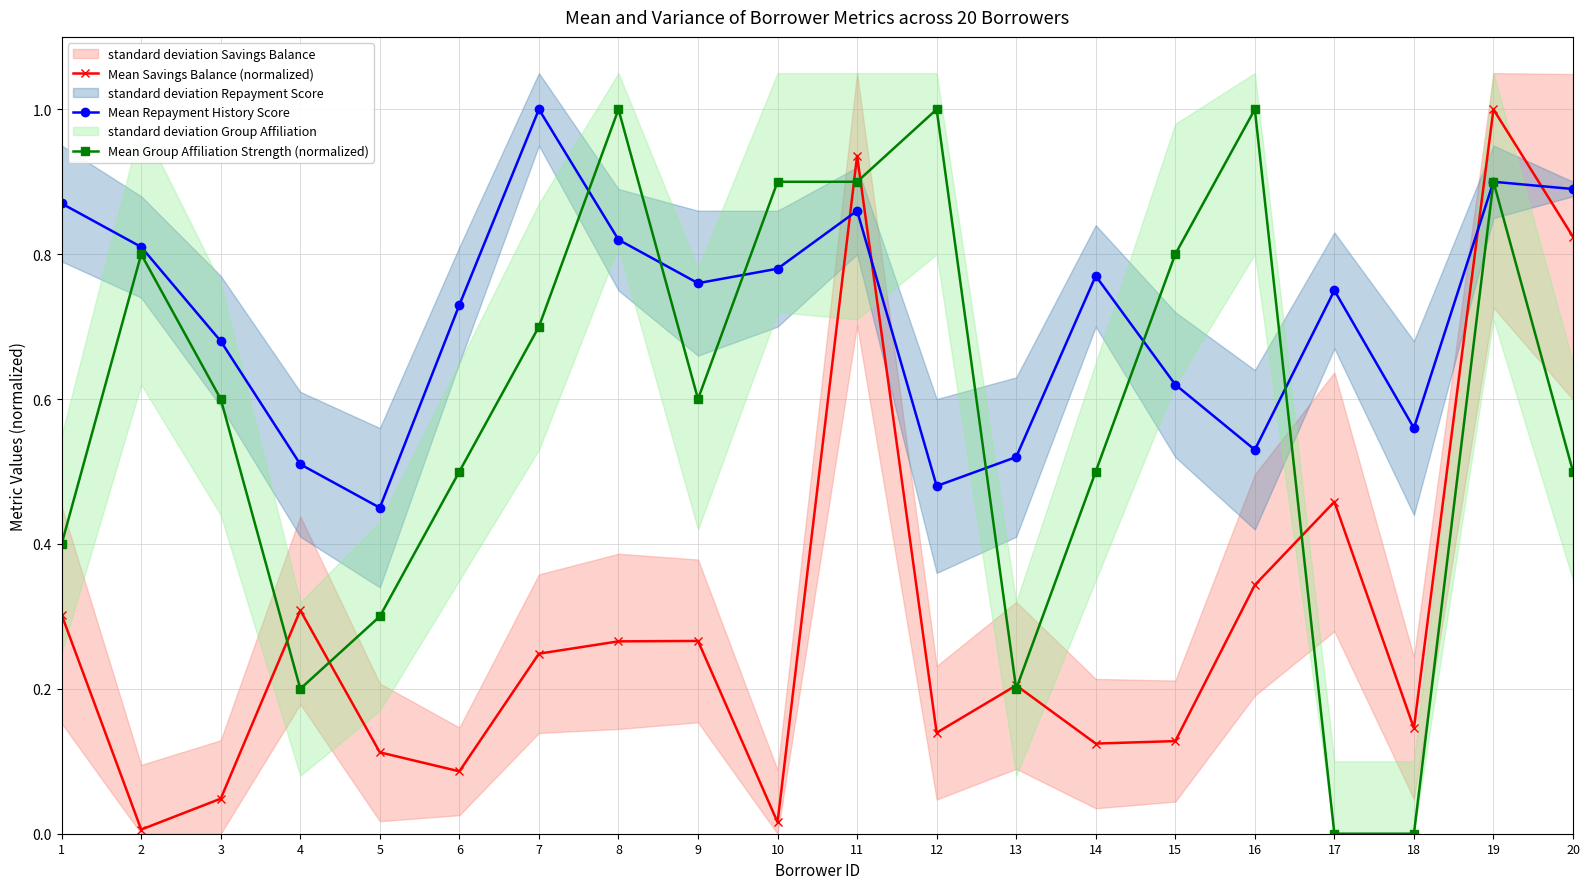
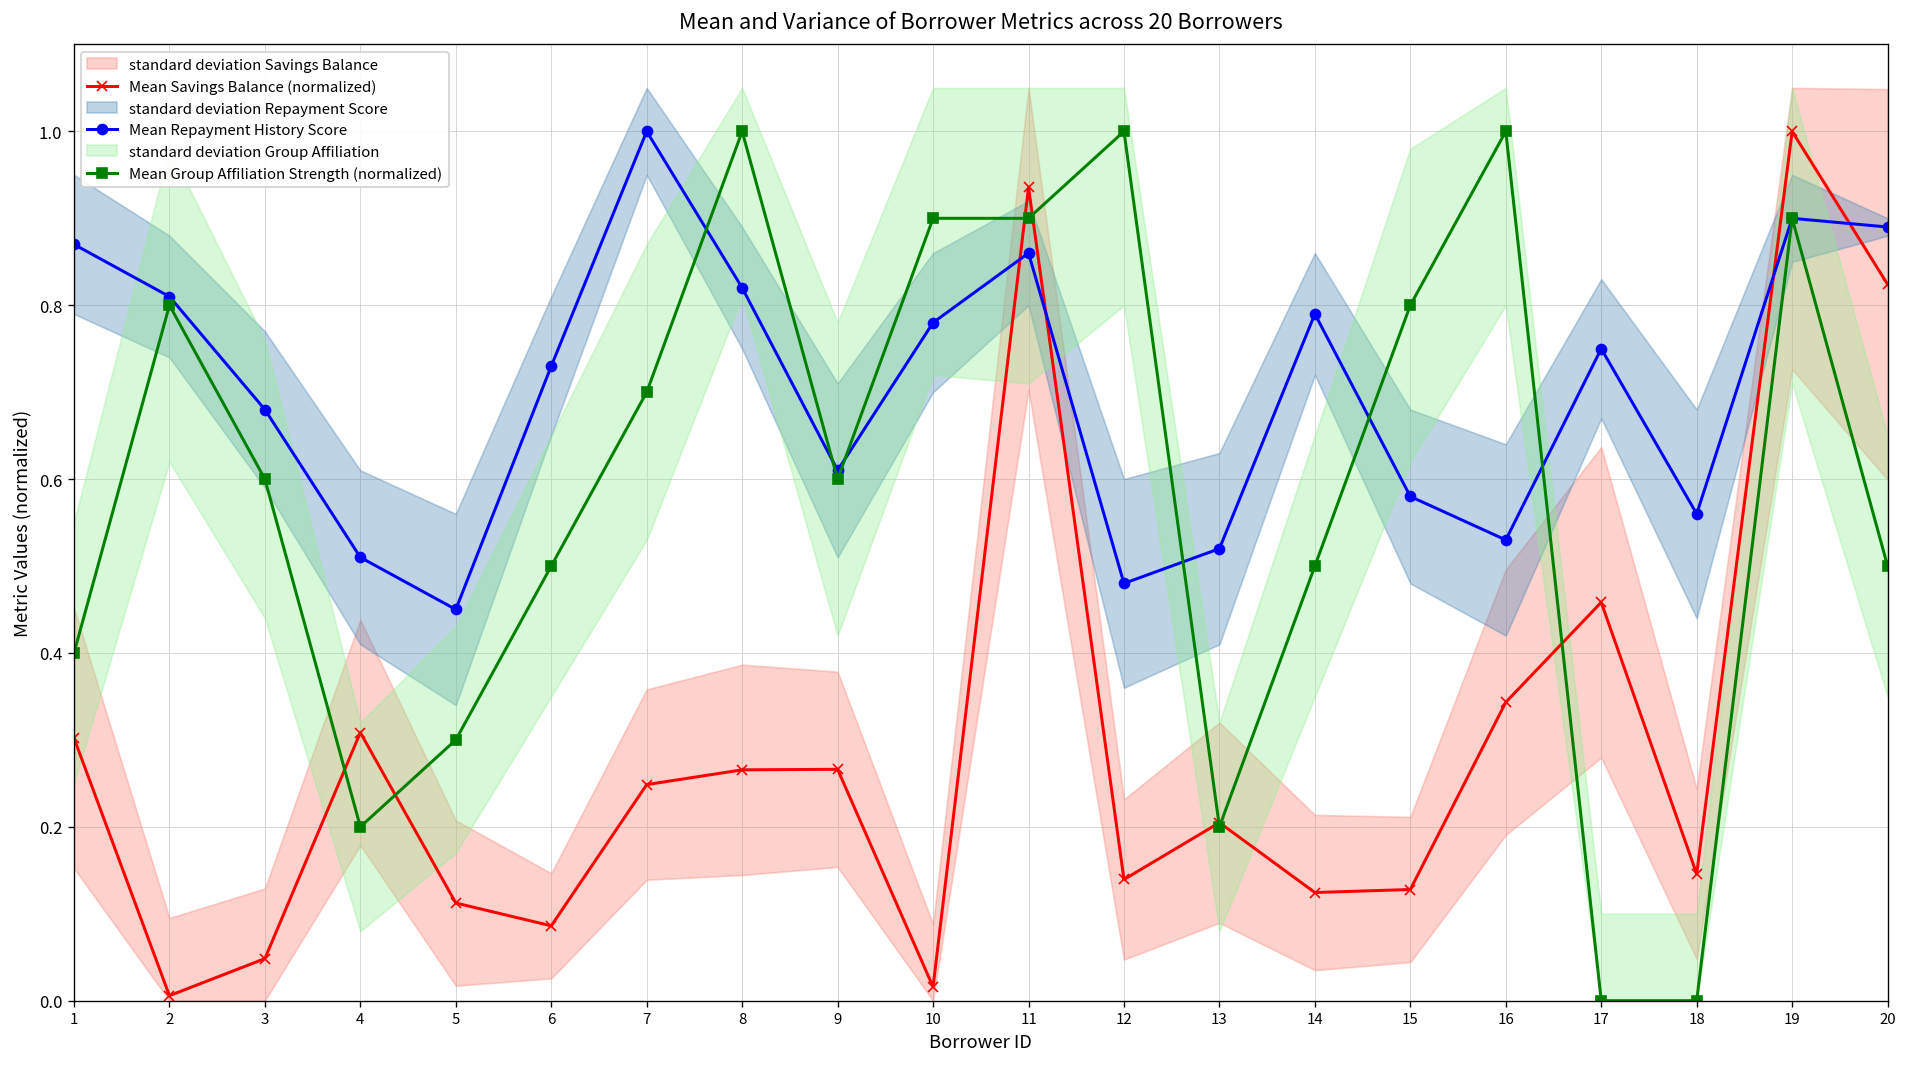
Mean Repayment History Score, 9: 0.76 -> 0.61
Mean Repayment History Score, 14: 0.77 -> 0.79
Mean Repayment History Score, 15: 0.62 -> 0.58
